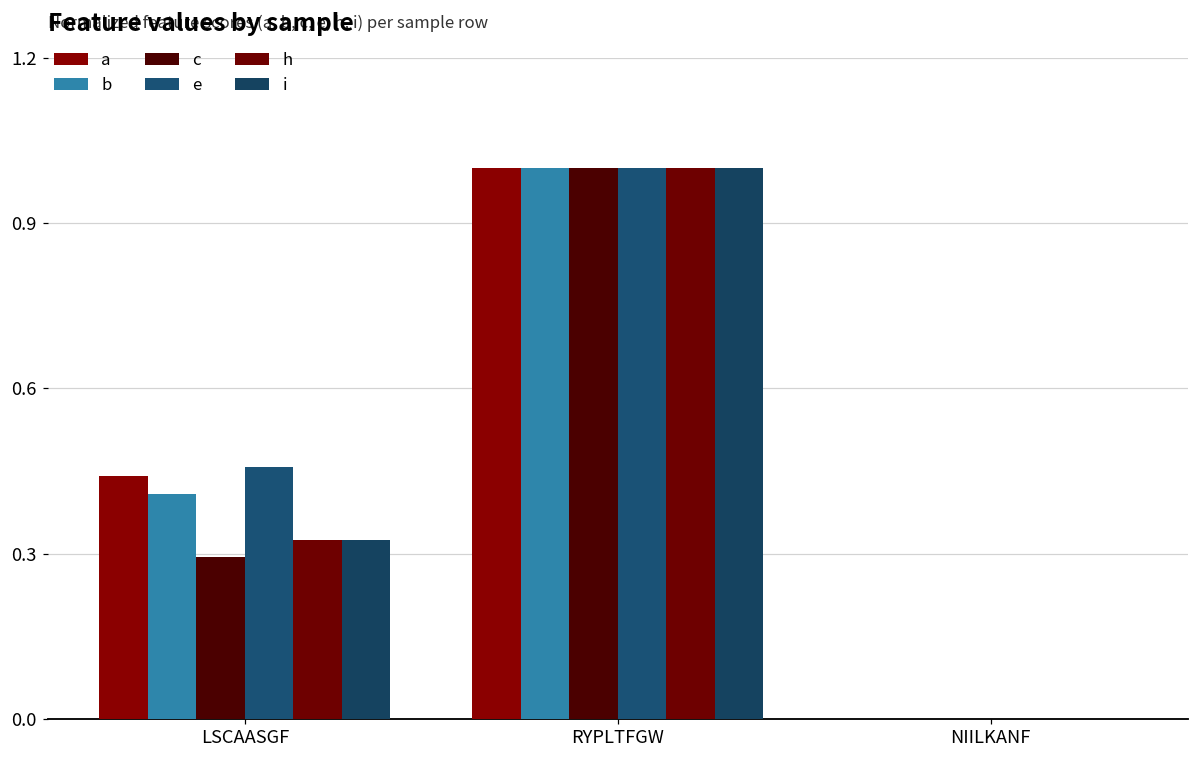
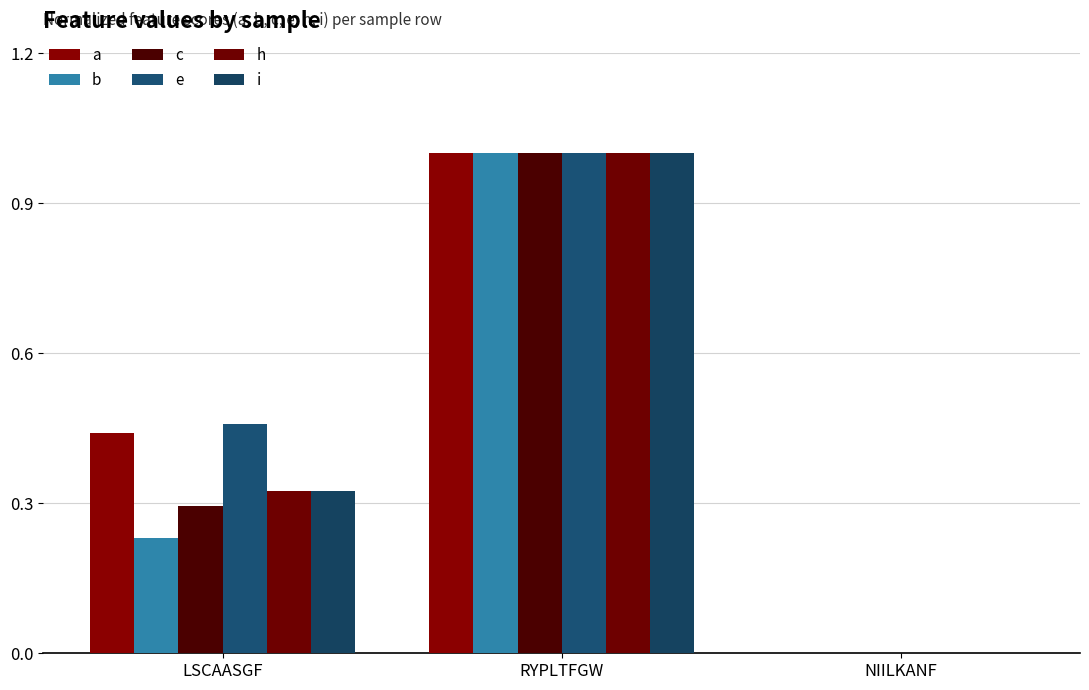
b, LSCAASGF: 0.41 -> 0.23
